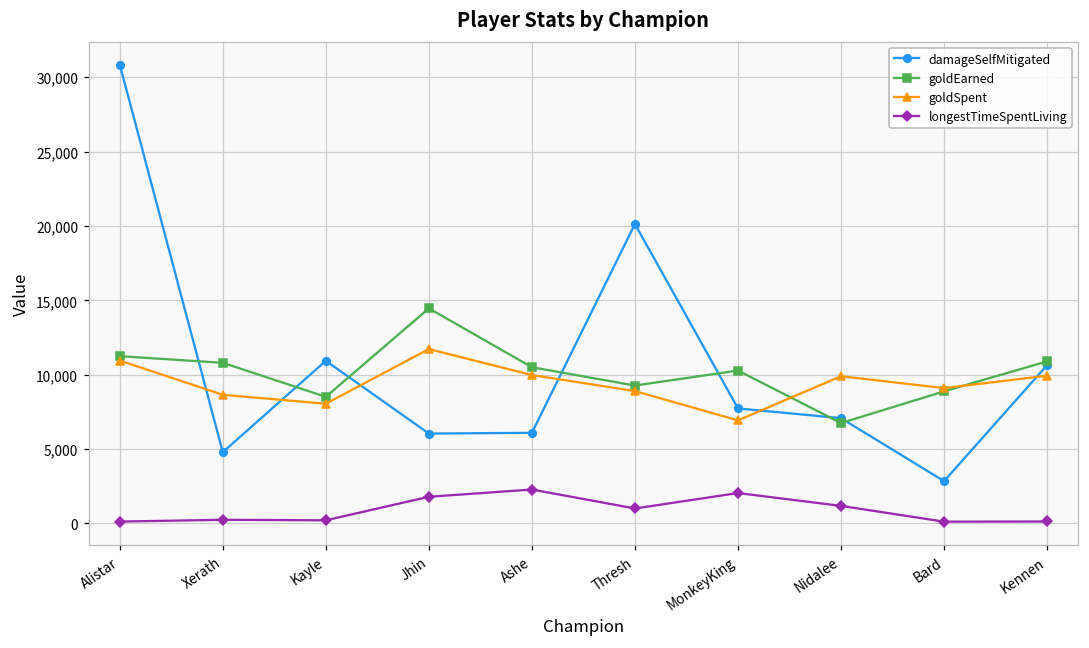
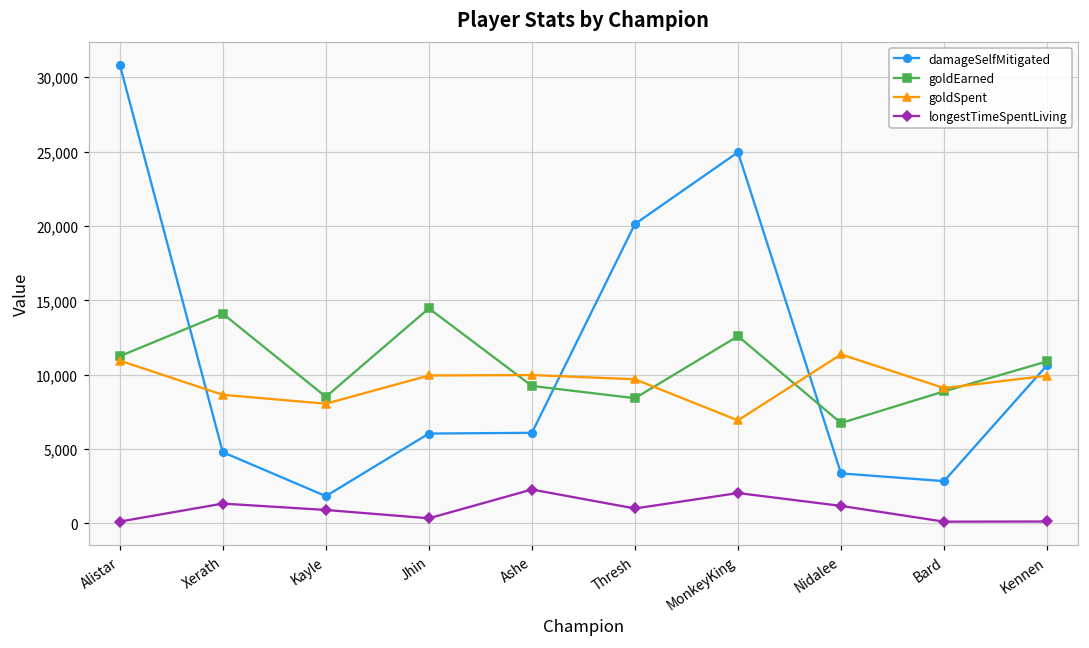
goldEarned, Xerath: 10,800 -> 14,100
longestTimeSpentLiving, Xerath: 200 -> 1,300
damageSelfMitigated, Kayle: 10,900 -> 1,800
longestTimeSpentLiving, Kayle: 200 -> 900
goldSpent, Jhin: 11,700 -> 10,000
longestTimeSpentLiving, Jhin: 1,800 -> 300
goldEarned, Ashe: 10,500 -> 9,200
goldEarned, Thresh: 9,300 -> 8,400
goldSpent, Thresh: 8,900 -> 9,700
damageSelfMitigated, MonkeyKing: 7,700 -> 25,000
goldEarned, MonkeyKing: 10,300 -> 12,600
damageSelfMitigated, Nidalee: 7,100 -> 3,400
goldSpent, Nidalee: 9,900 -> 11,400
